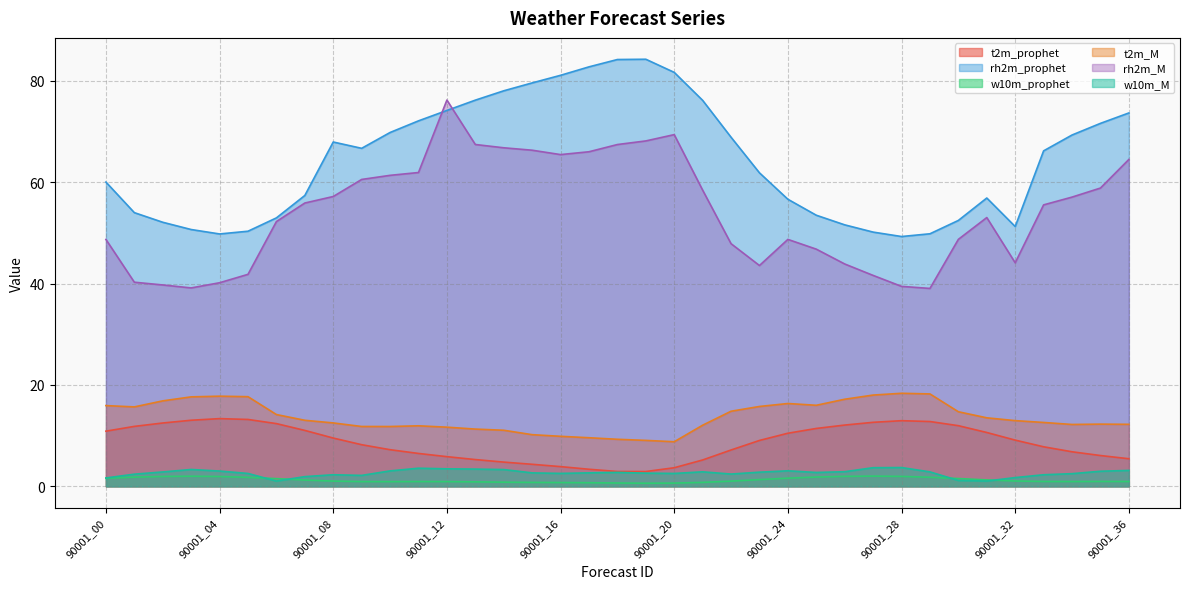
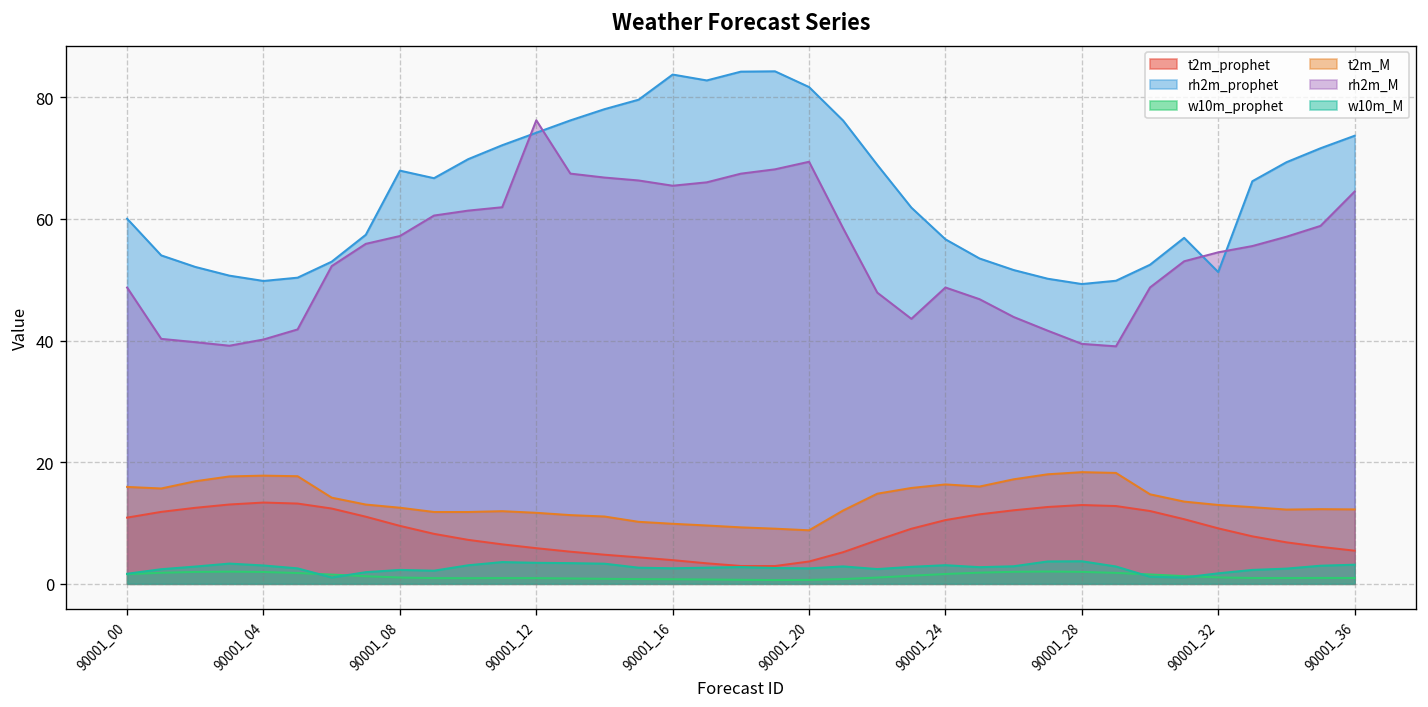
rh2m_prophet, 90001_16: 81 -> 84
rh2m_M, 90001_32: 44 -> 55
